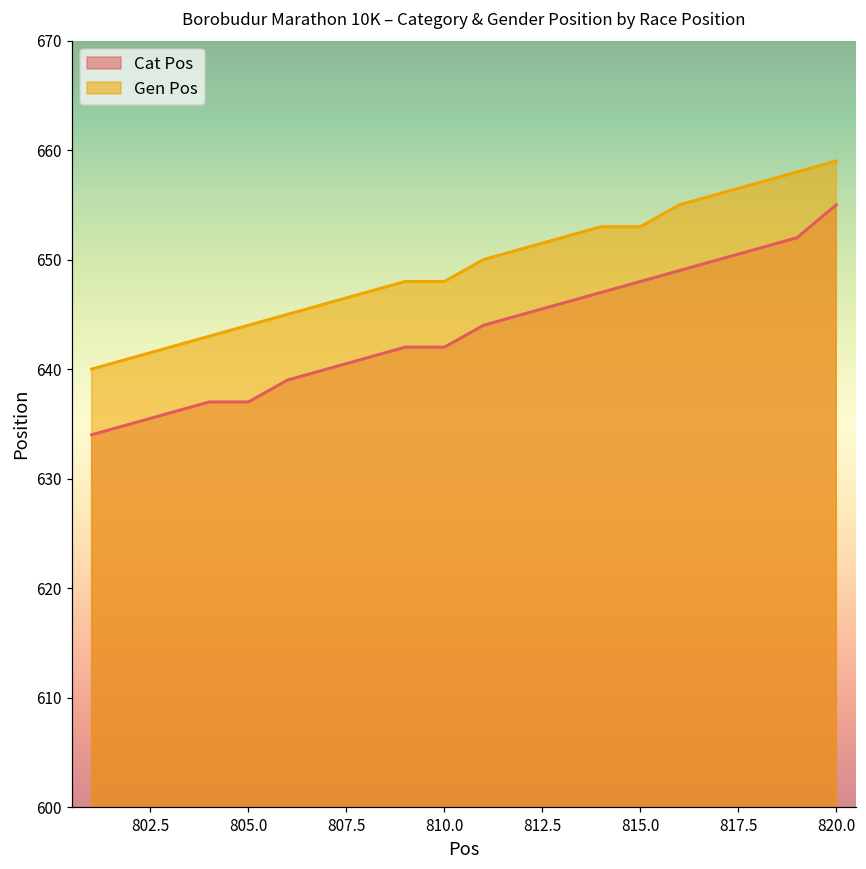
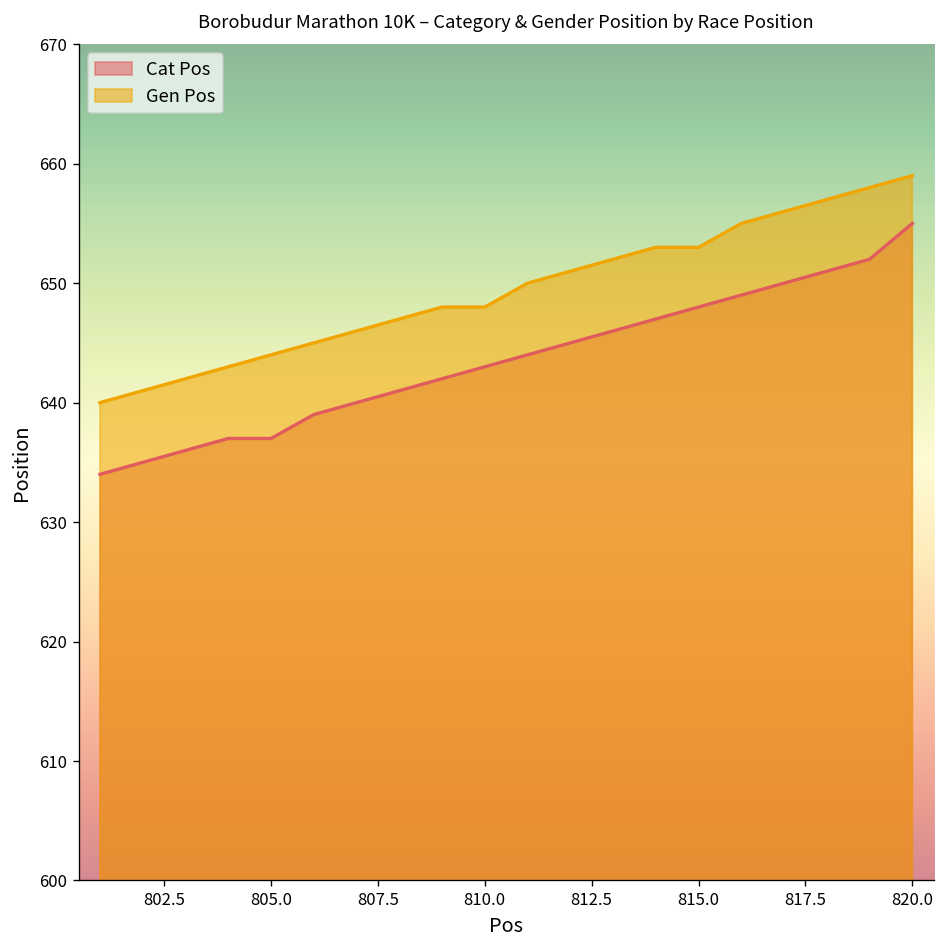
Cat Pos, 810.0: 642 -> 643
